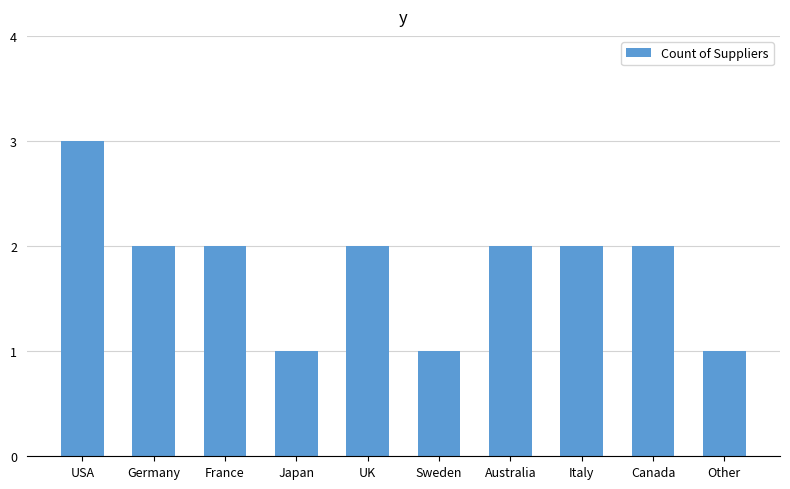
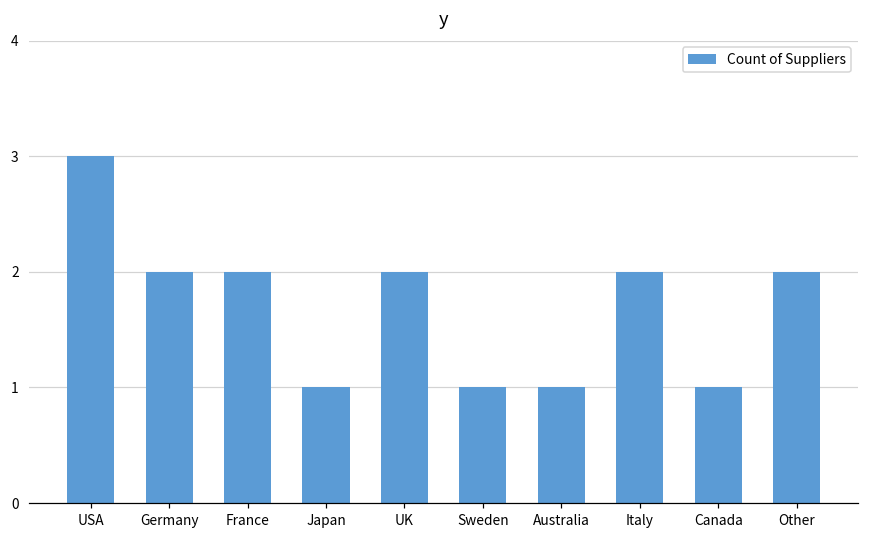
Australia: 2 -> 1
Canada: 2 -> 1
Other: 1 -> 2
